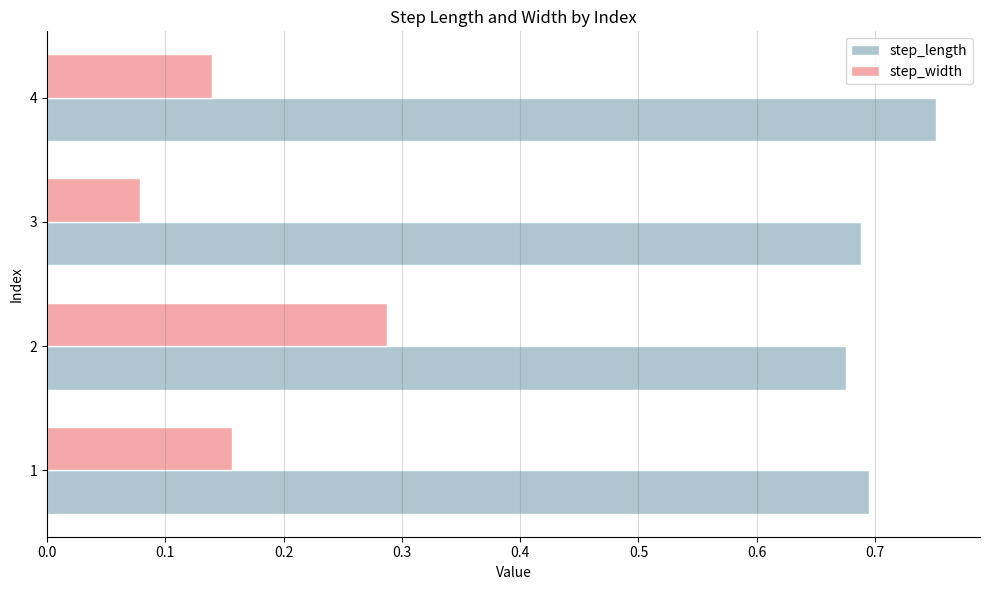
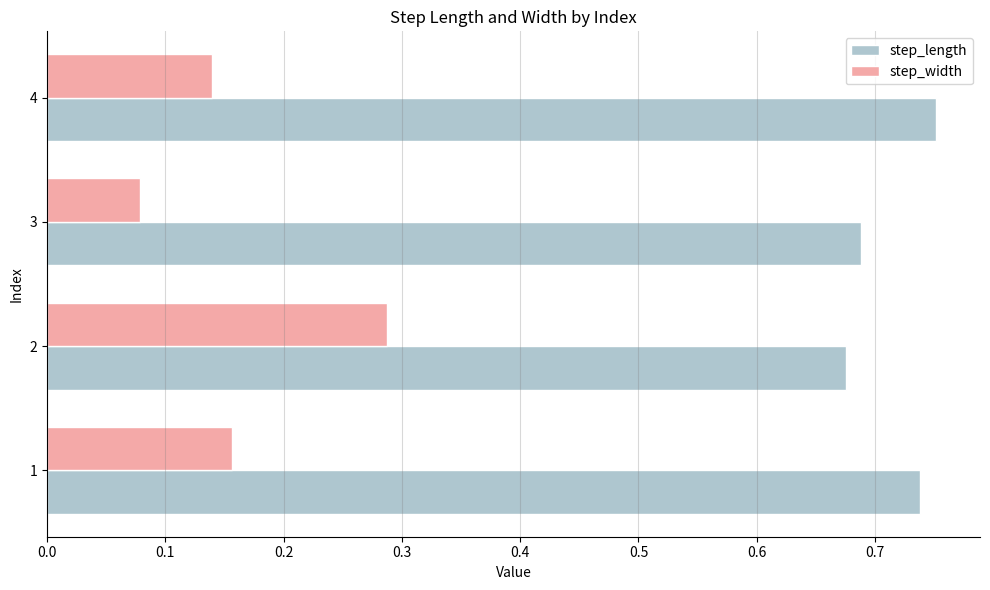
step_length, 1: 0.695 -> 0.738
